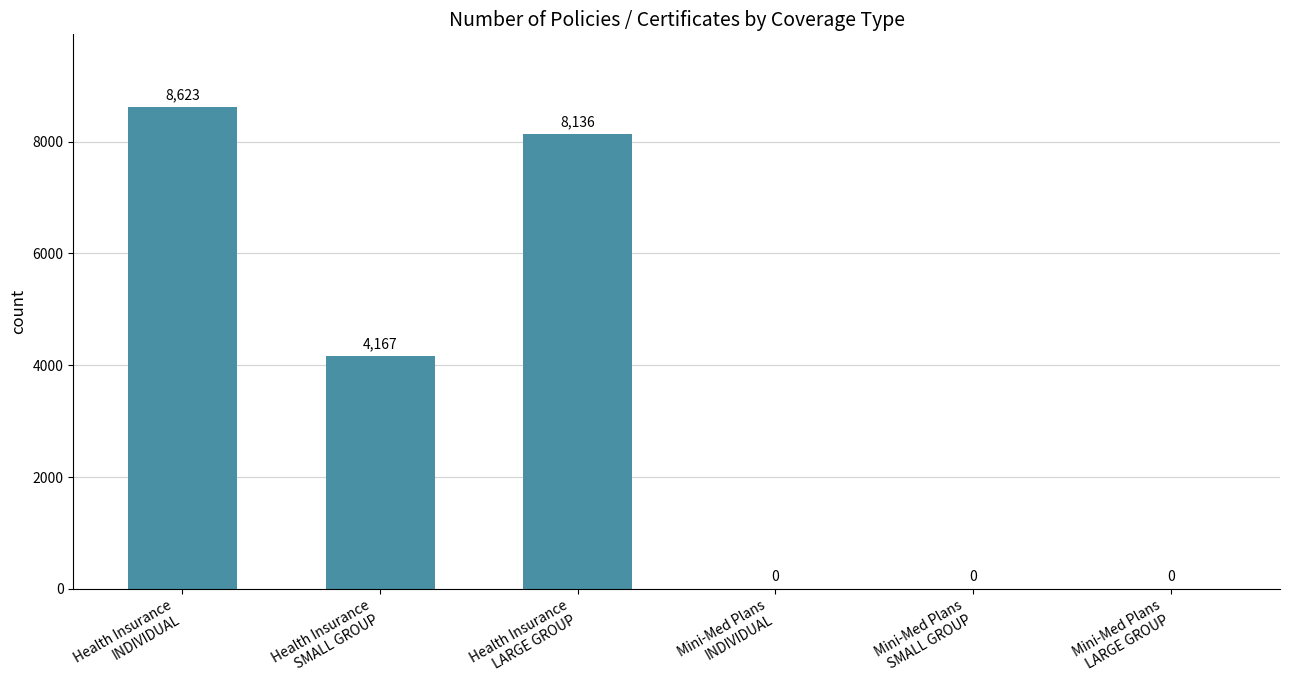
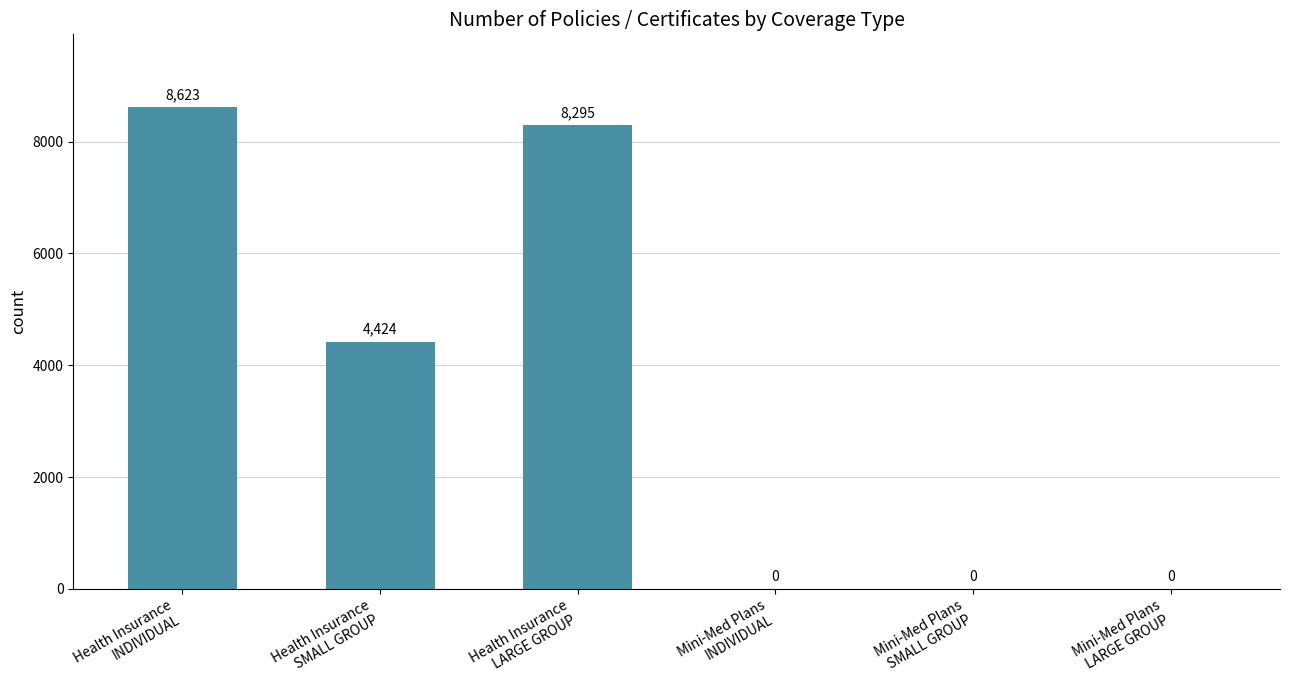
Health Insurance SMALL GROUP: 4,167 -> 4,424
Health Insurance LARGE GROUP: 8,136 -> 8,295
